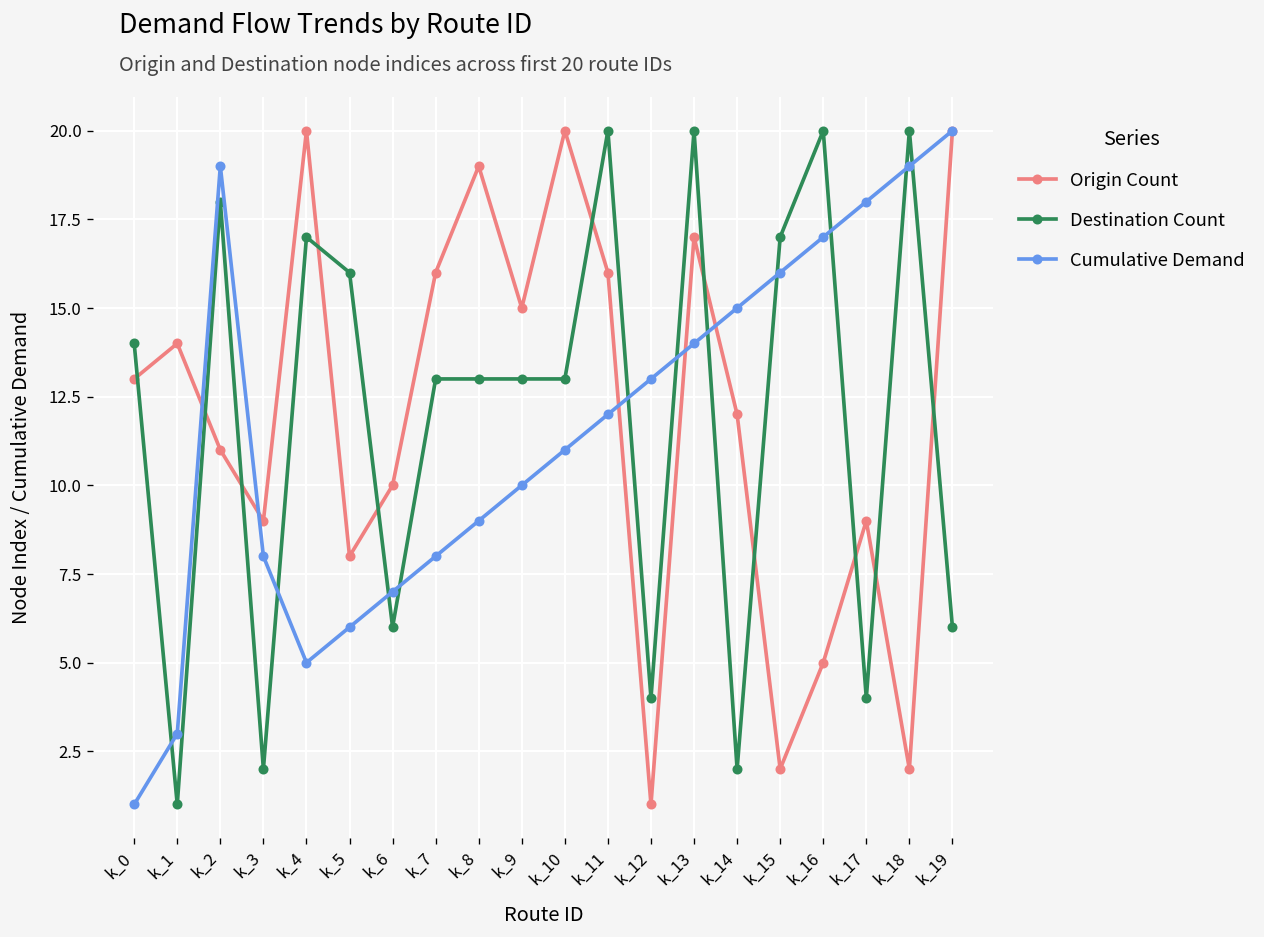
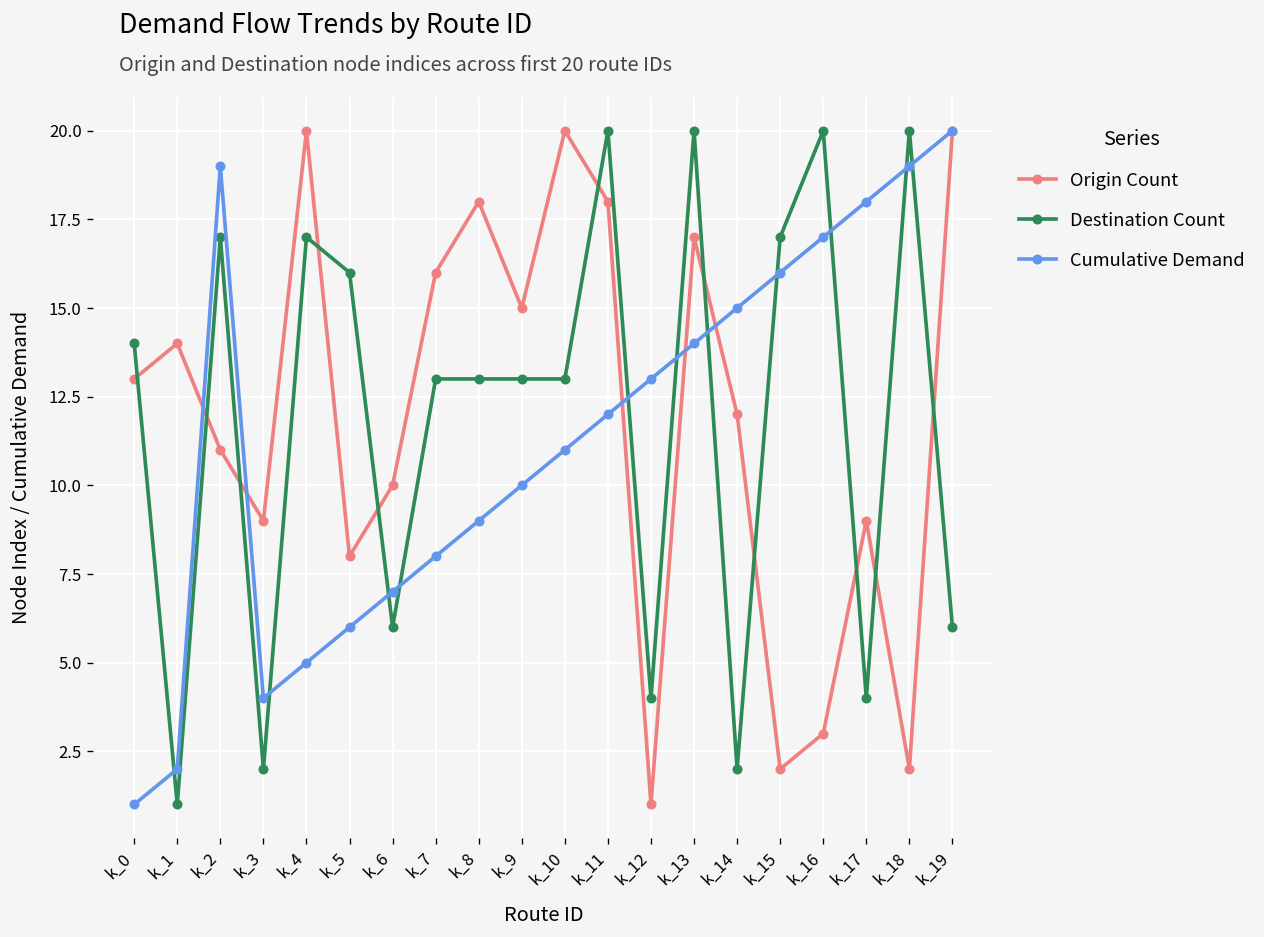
Cumulative Demand, k_1: 3 -> 2
Destination Count, k_2: 18 -> 17
Cumulative Demand, k_3: 8 -> 4
Origin Count, k_8: 19 -> 18
Origin Count, k_11: 16 -> 18
Origin Count, k_16: 5 -> 3
